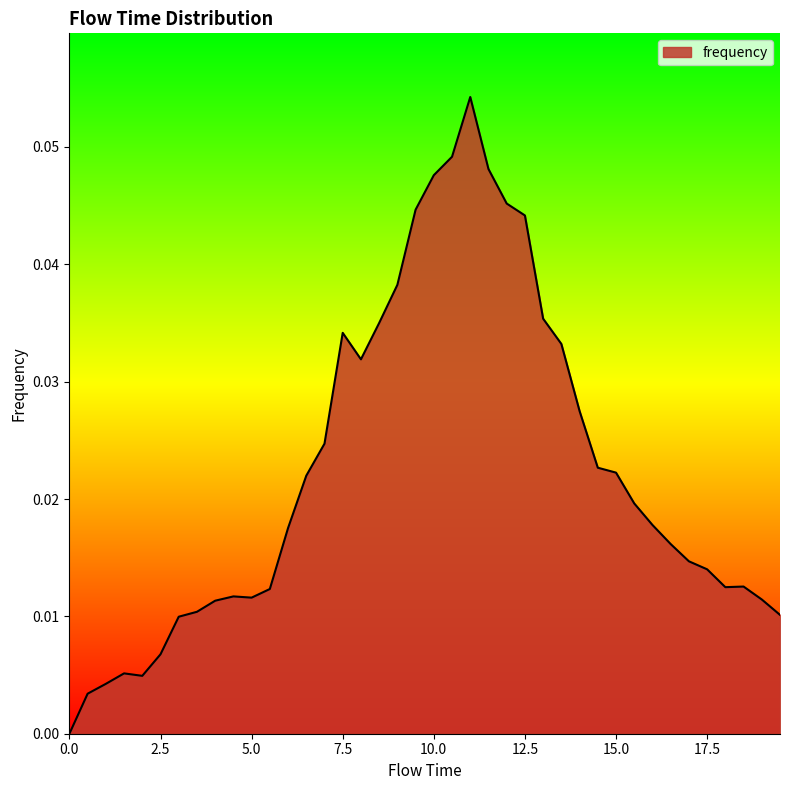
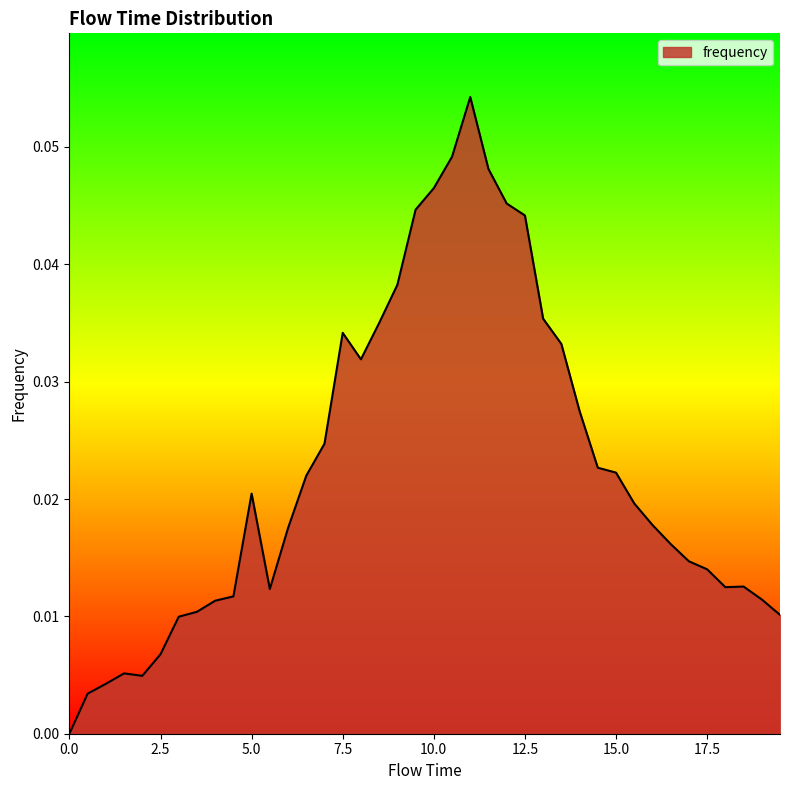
5.0: 0.0116 -> 0.0205
10.0: 0.0476 -> 0.0465
